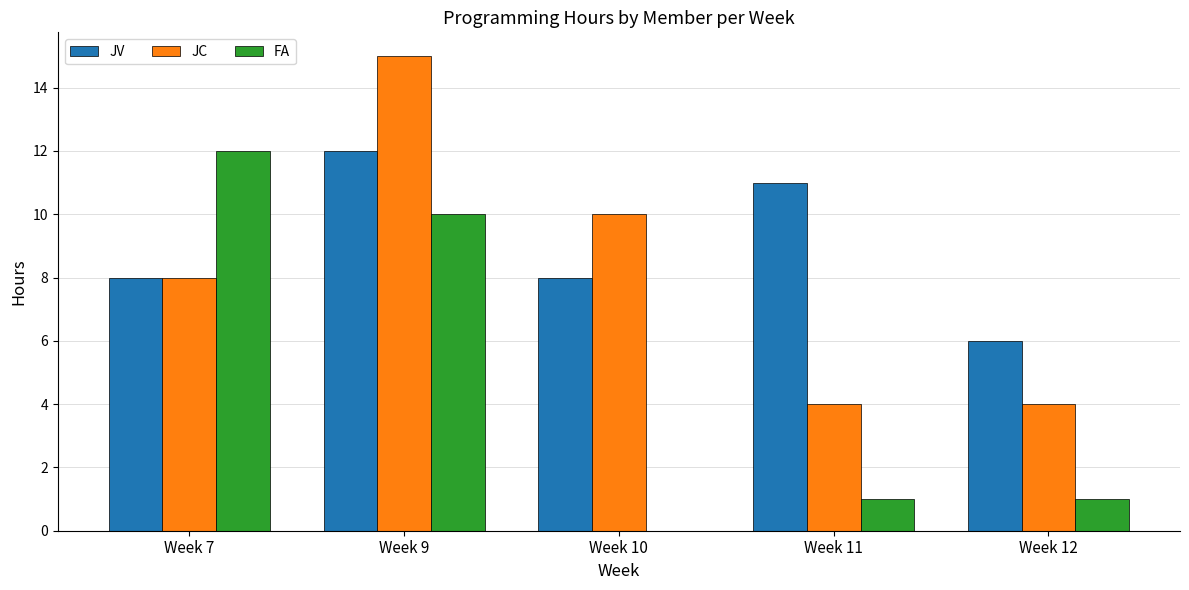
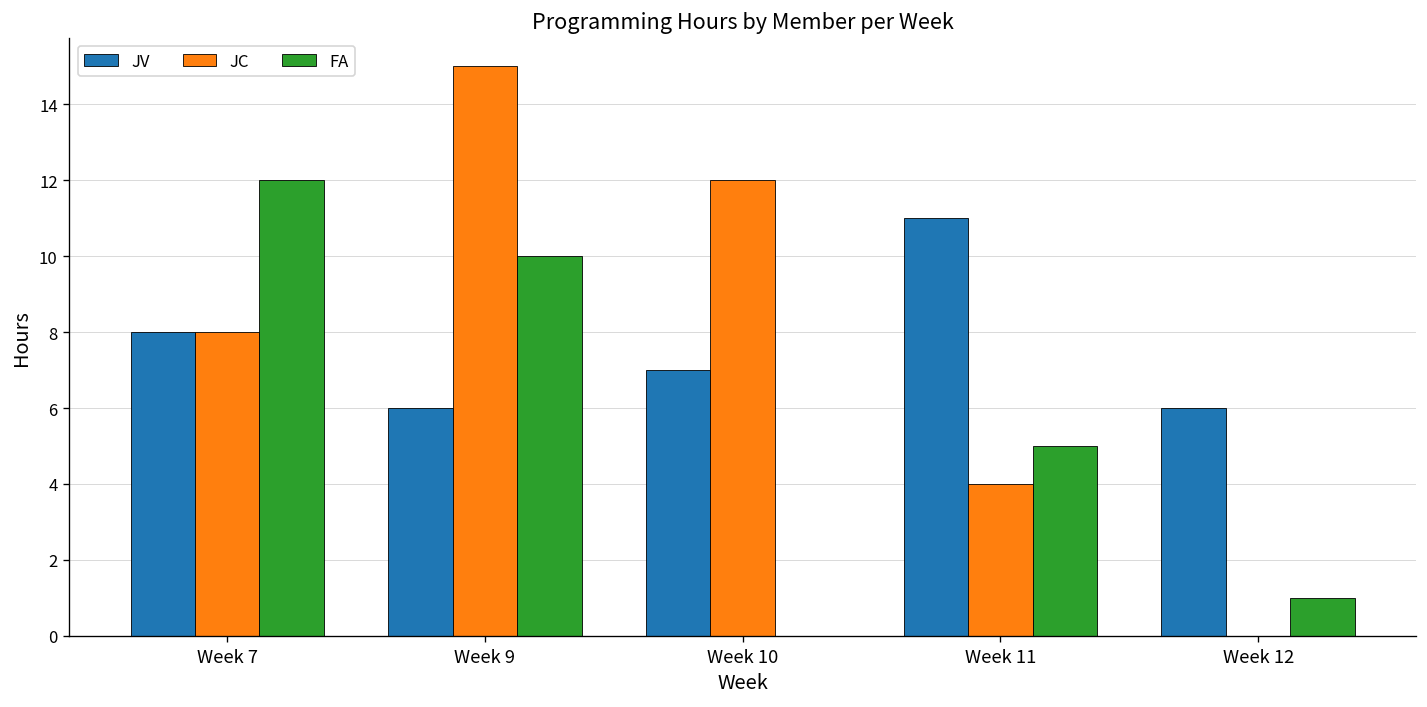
JV, Week 9: 12 -> 6
JV, Week 10: 8 -> 7
JC, Week 10: 10 -> 12
FA, Week 11: 1 -> 5
JC, Week 12: 4 -> 0
